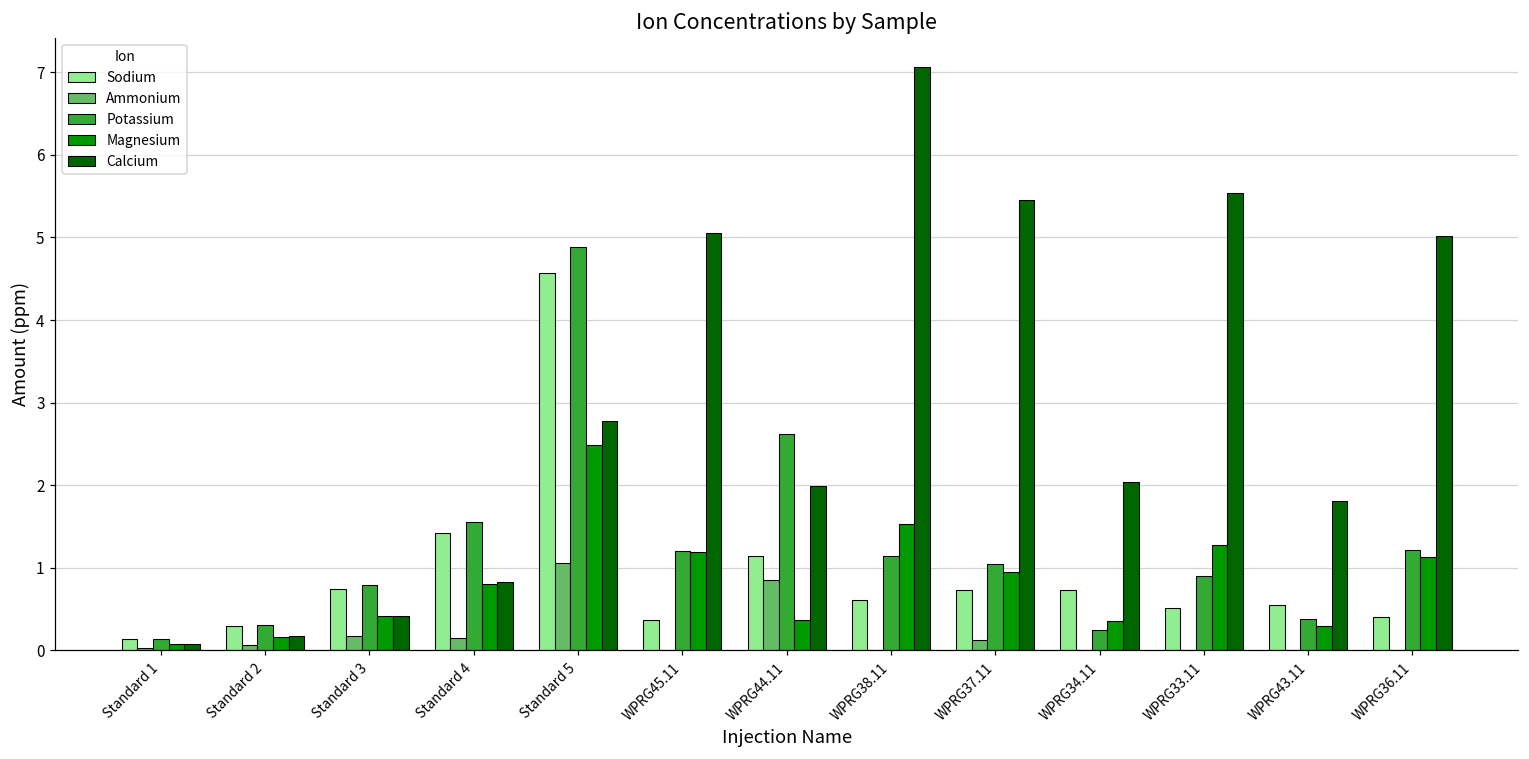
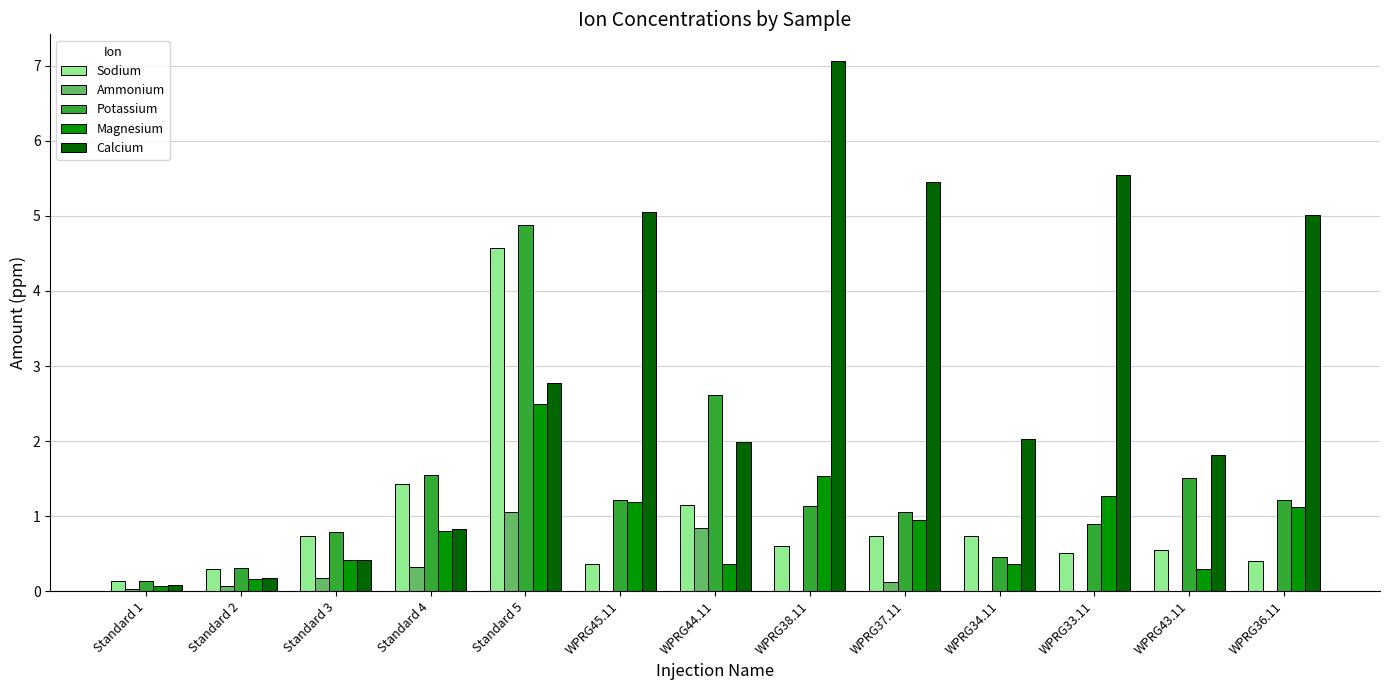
Ammonium, Standard 4: 0.2 -> 0.3
Potassium, WPRG34.11: 0.2 -> 0.5
Potassium, WPRG43.11: 0.4 -> 1.5
